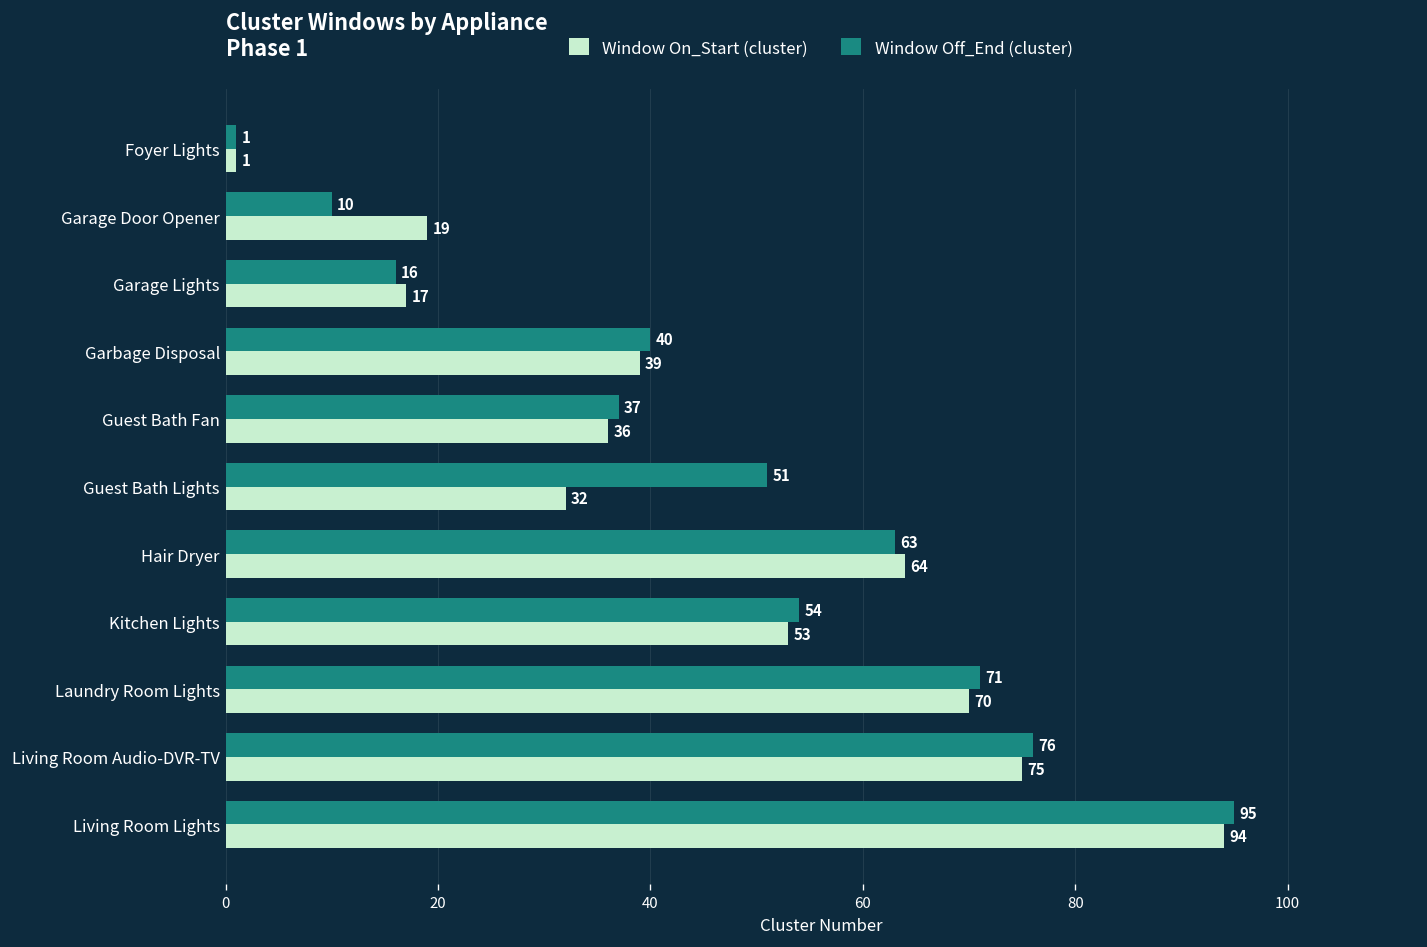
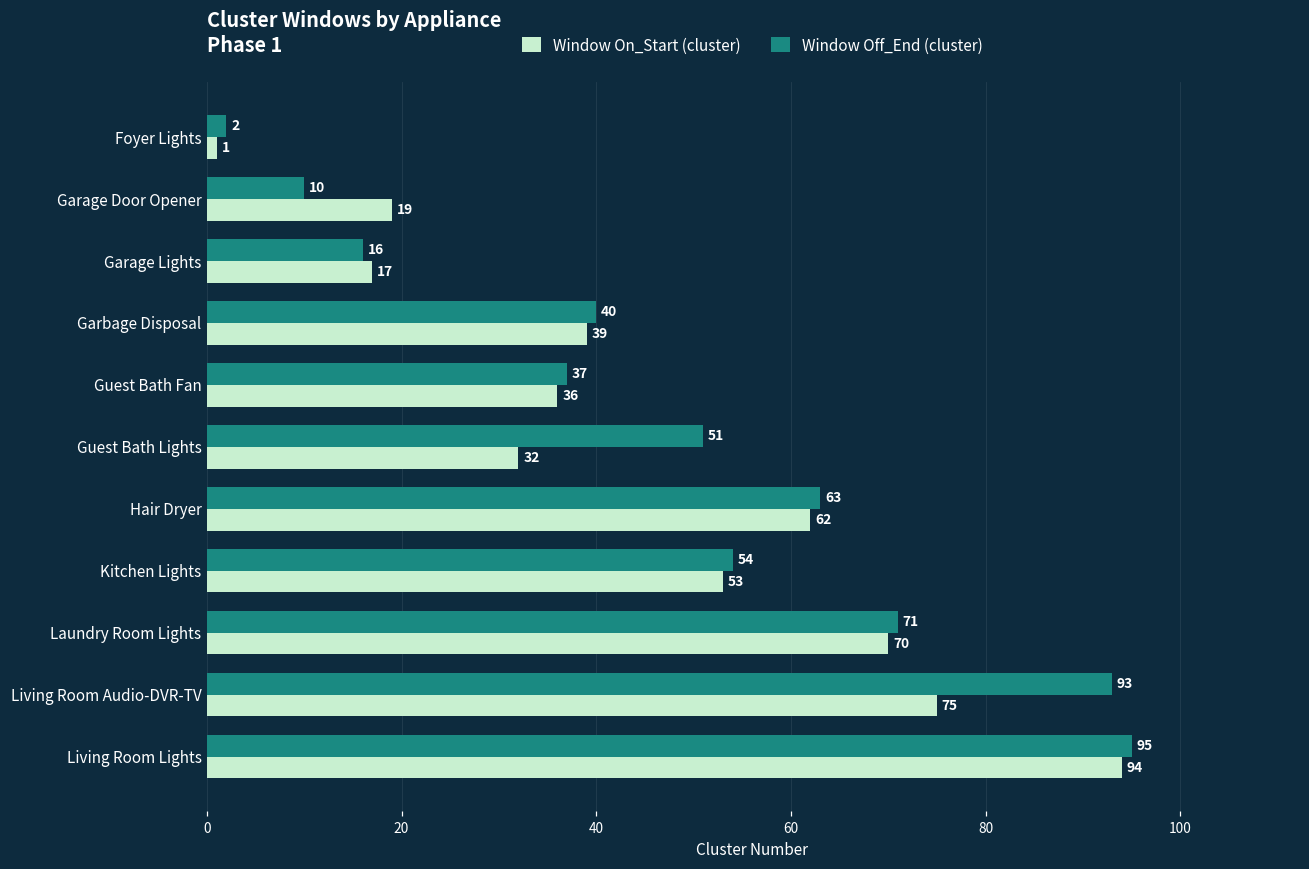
Window Off_End (cluster), Foyer Lights: 1 -> 2
Window On_Start (cluster), Hair Dryer: 64 -> 62
Window Off_End (cluster), Living Room Audio-DVR-TV: 76 -> 93
